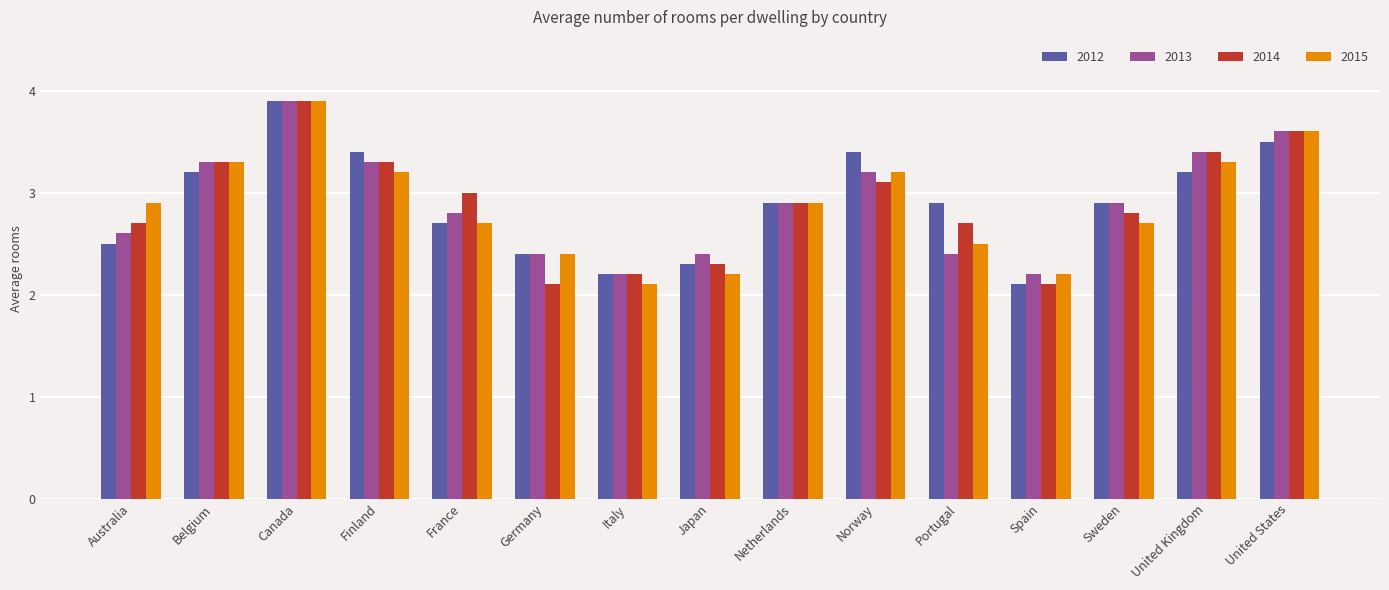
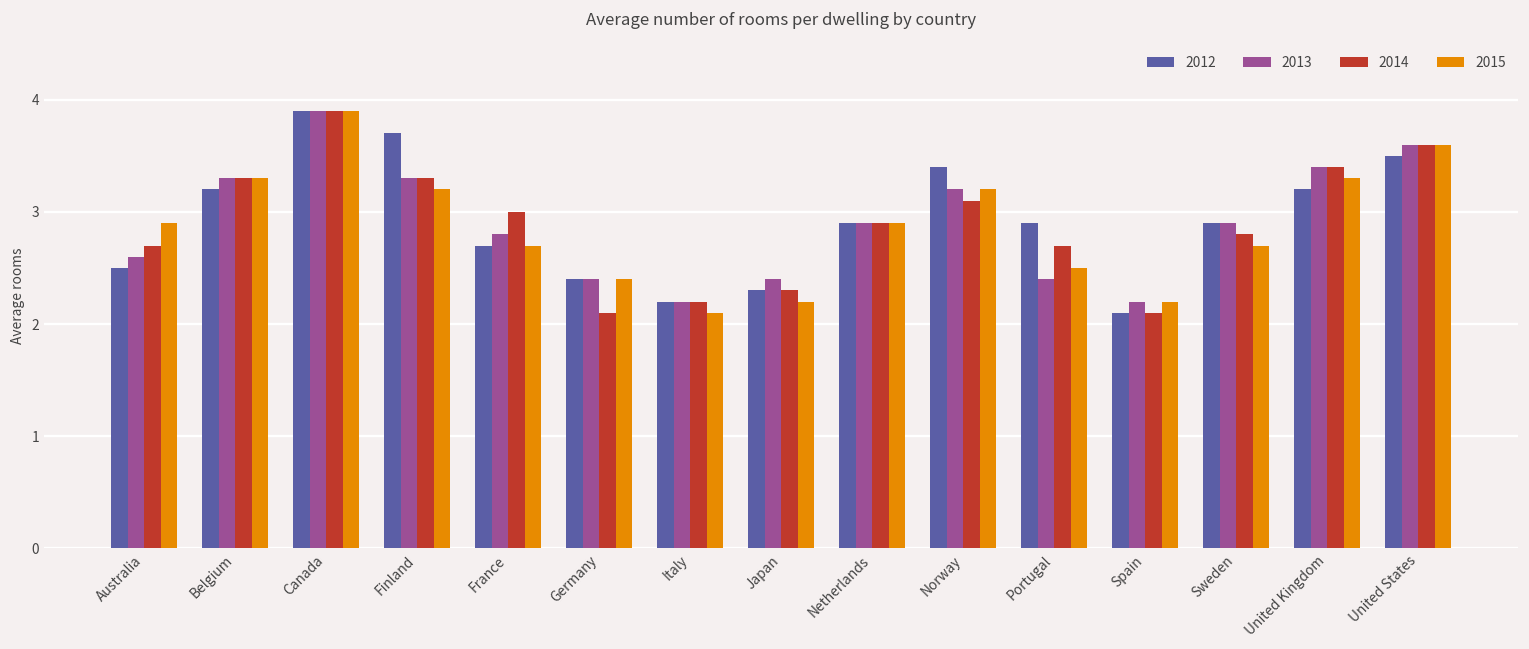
2012, Finland: 3.4 -> 3.7
